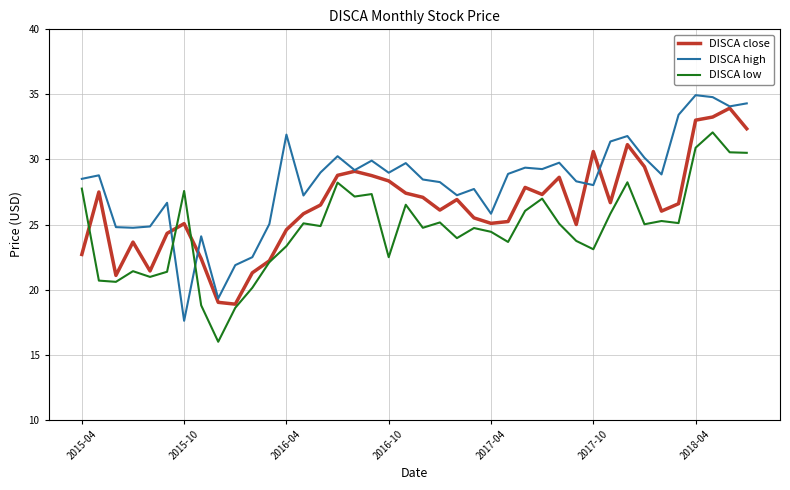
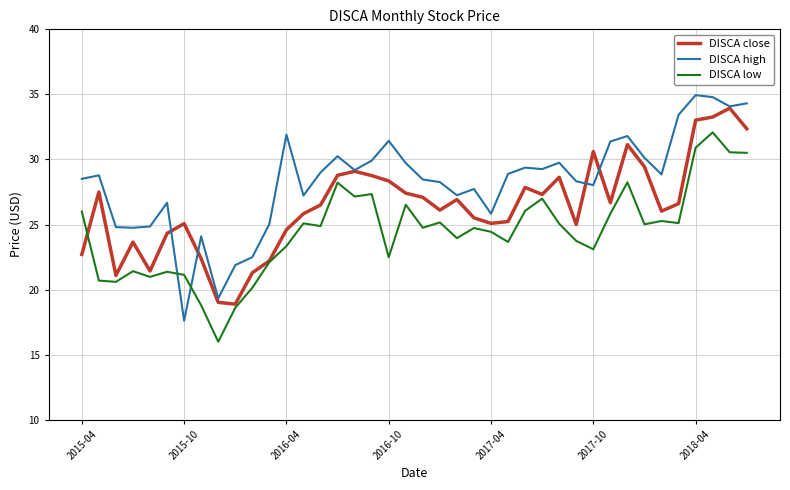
DISCA low, 2015-04: 27.8 -> 26.0
DISCA low, 2015-10: 27.6 -> 21.1
DISCA high, 2016-10: 29.0 -> 31.4
